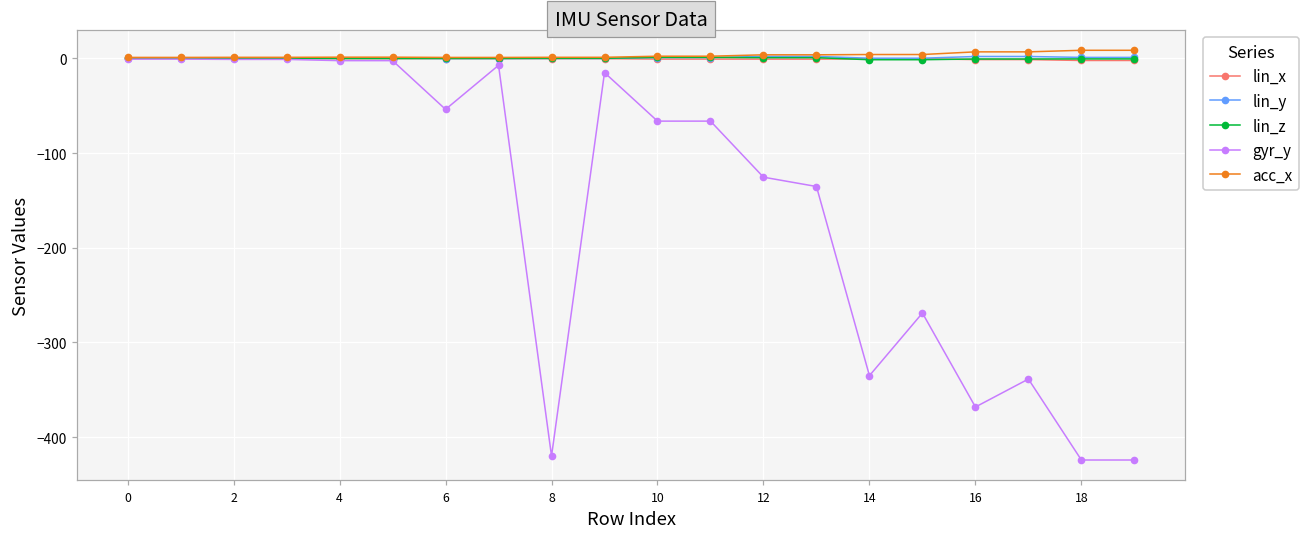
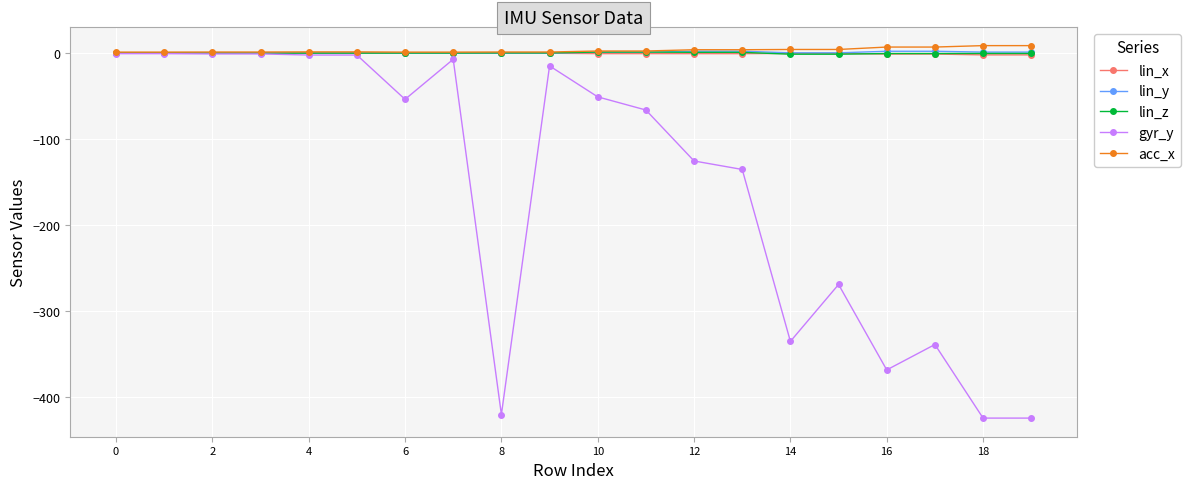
gyr_y, 10: -70 -> -50
